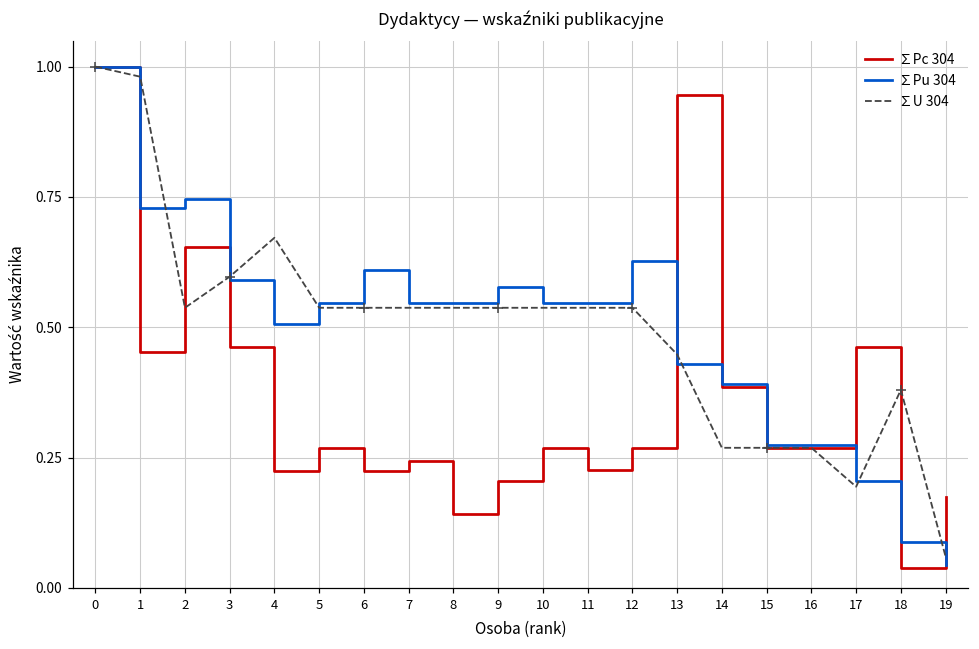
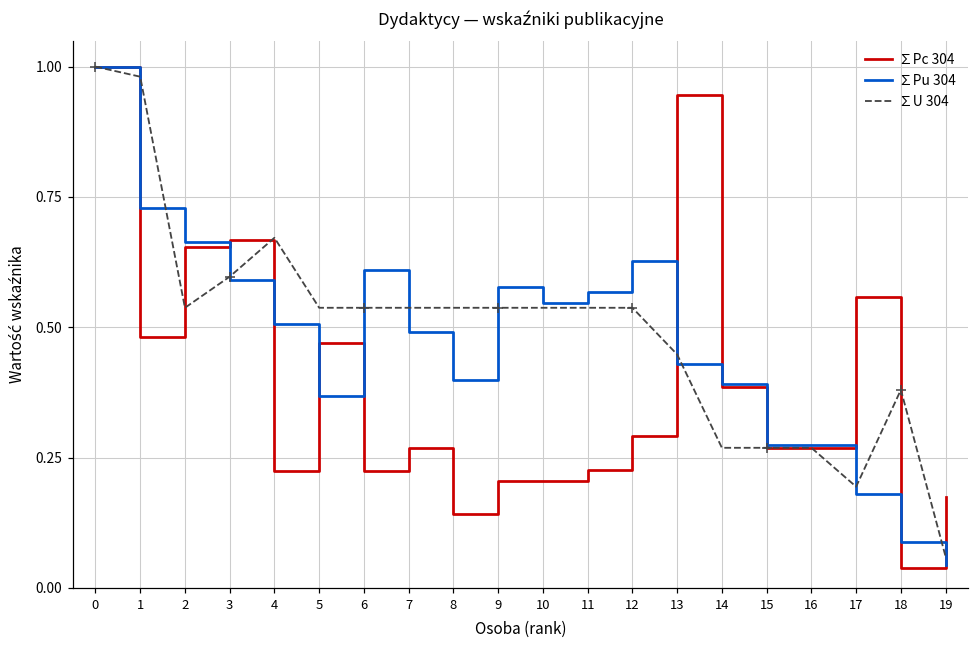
∑Pc 304, 1: 0.45 -> 0.48
∑Pu 304, 2: 0.75 -> 0.66
∑Pc 304, 3: 0.46 -> 0.67
∑Pc 304, 5: 0.27 -> 0.47
∑Pu 304, 5: 0.55 -> 0.37
∑Pc 304, 7: 0.24 -> 0.27
∑Pu 304, 7: 0.55 -> 0.49
∑Pu 304, 8: 0.55 -> 0.40
∑Pc 304, 10: 0.27 -> 0.20
∑Pu 304, 11: 0.55 -> 0.57
∑Pc 304, 12: 0.27 -> 0.29
∑Pc 304, 17: 0.46 -> 0.56
∑Pu 304, 17: 0.20 -> 0.18
